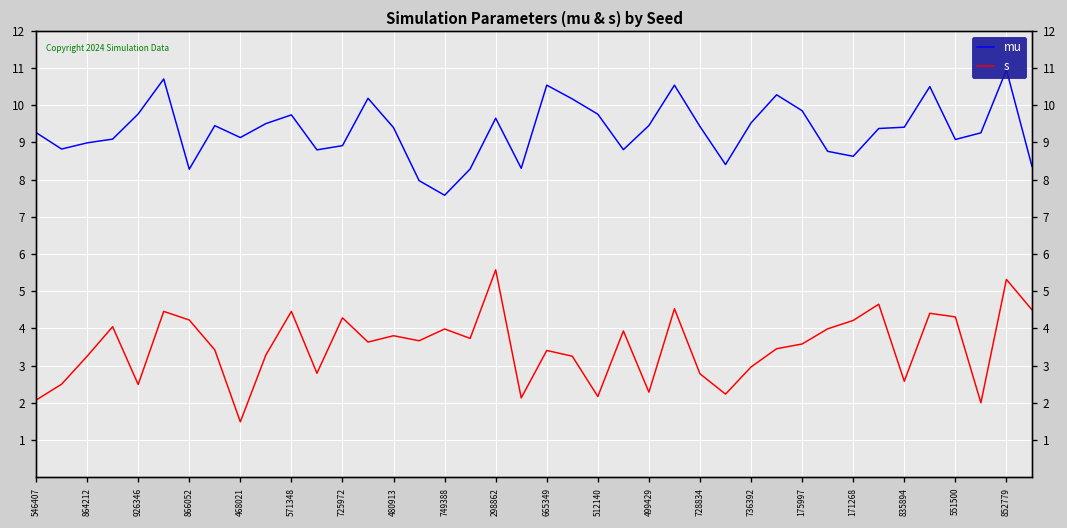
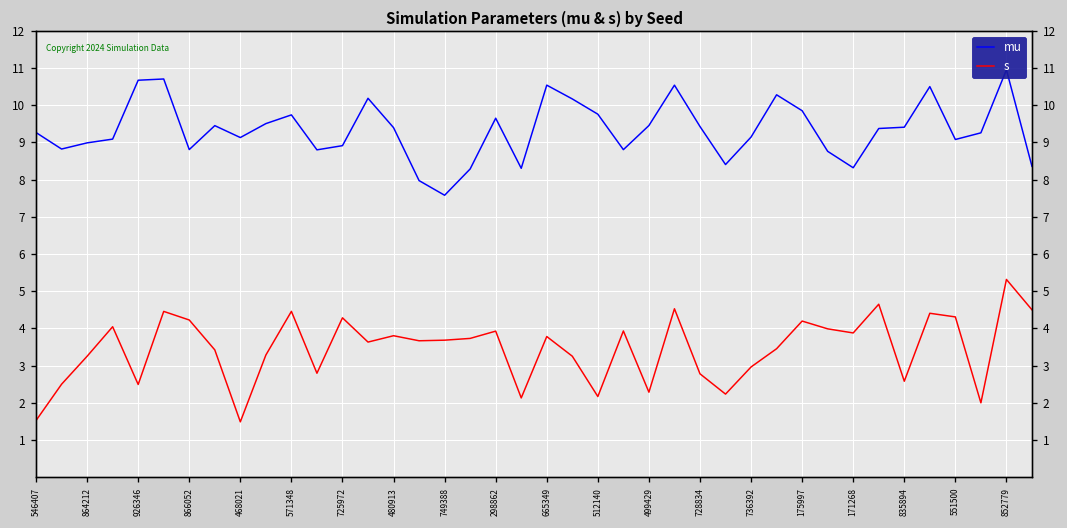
s, 546407: 2.1 -> 1.5
mu, 926346: 9.8 -> 10.7
mu, 866052: 8.3 -> 8.8
s, 749388: 4.0 -> 3.7
s, 298862: 5.6 -> 3.9
s, 665349: 3.4 -> 3.8
mu, 736392: 9.5 -> 9.1
s, 175997: 3.6 -> 4.2
mu, 171268: 8.6 -> 8.3
s, 171268: 4.2 -> 3.9
